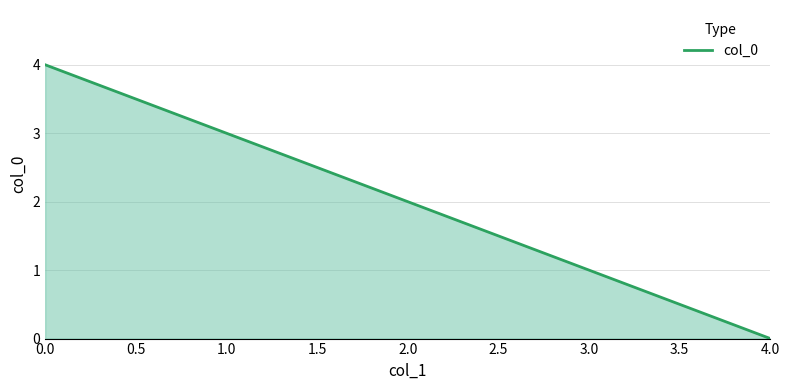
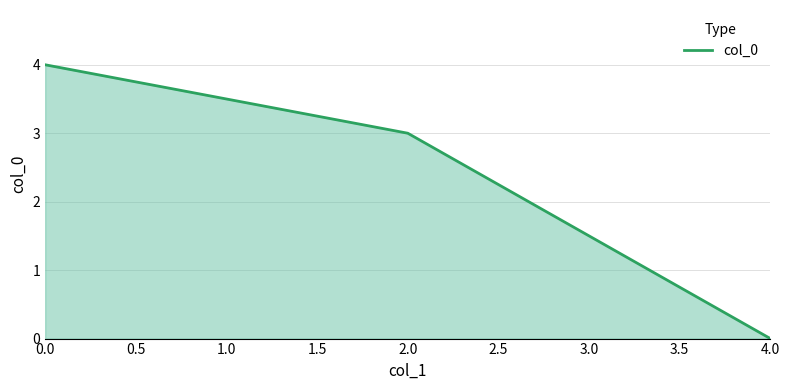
2.0: 2 -> 3
